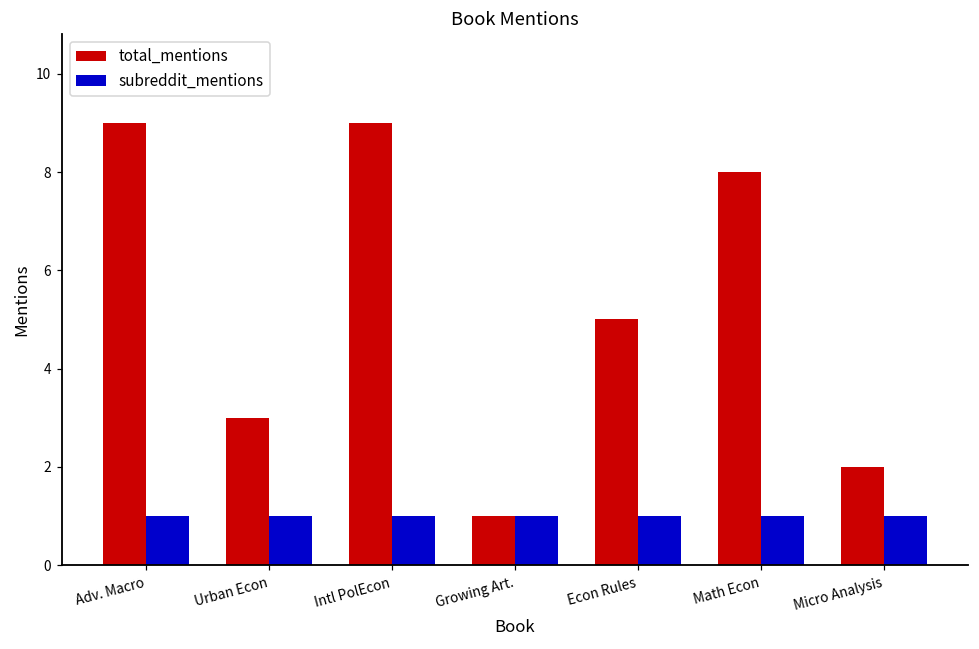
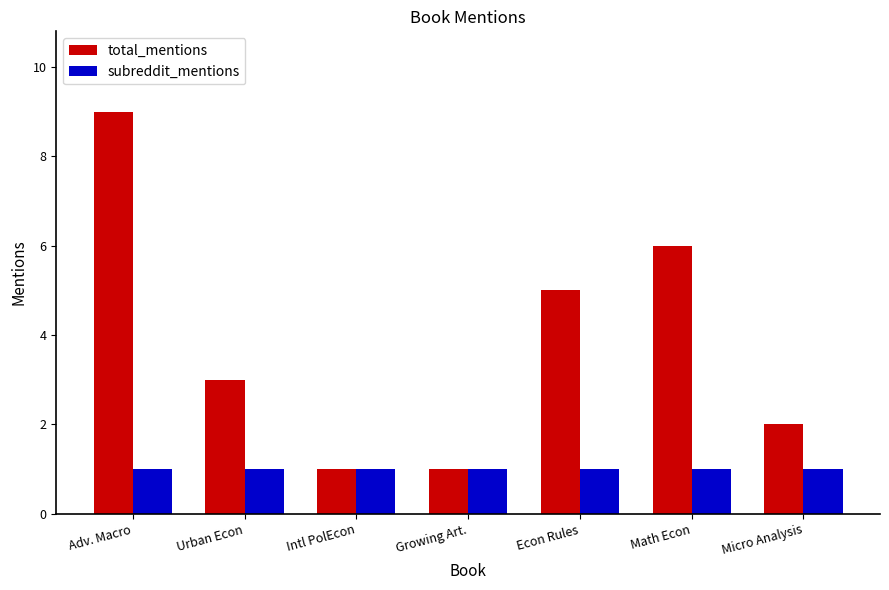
total_mentions, Intl PolEcon: 9 -> 1
total_mentions, Math Econ: 8 -> 6
